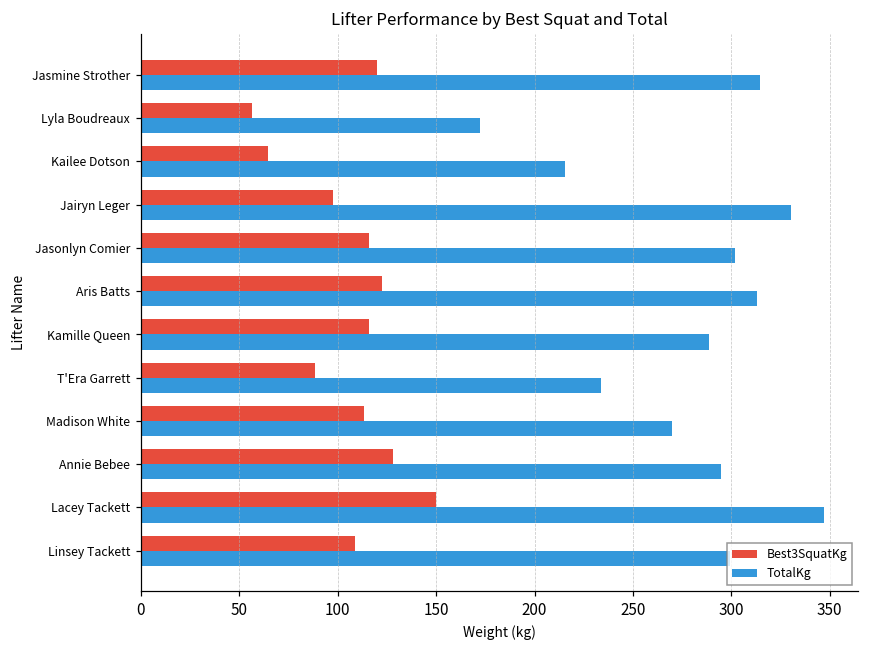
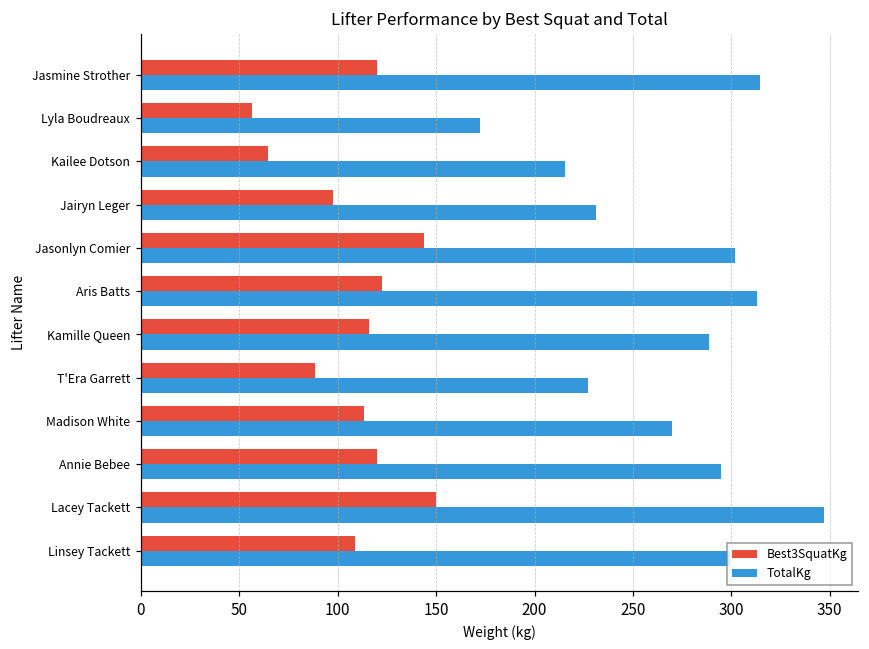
TotalKg, Jairyn Leger: 331 -> 231
Best3SquatKg, Jasonlyn Comier: 116 -> 144
TotalKg, T'Era Garrett: 234 -> 227
Best3SquatKg, Annie Bebee: 128 -> 120
